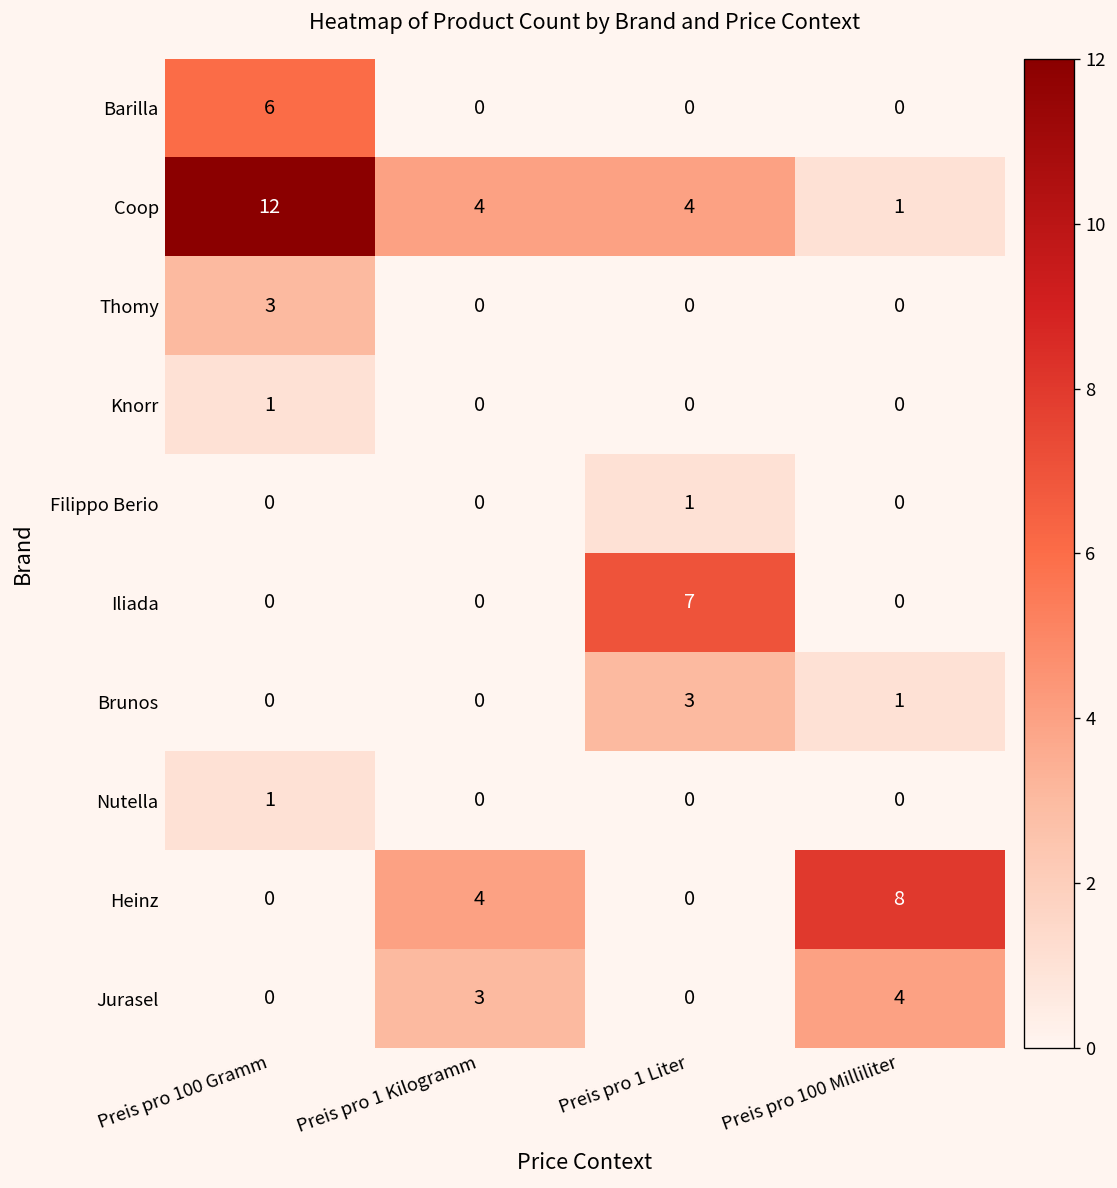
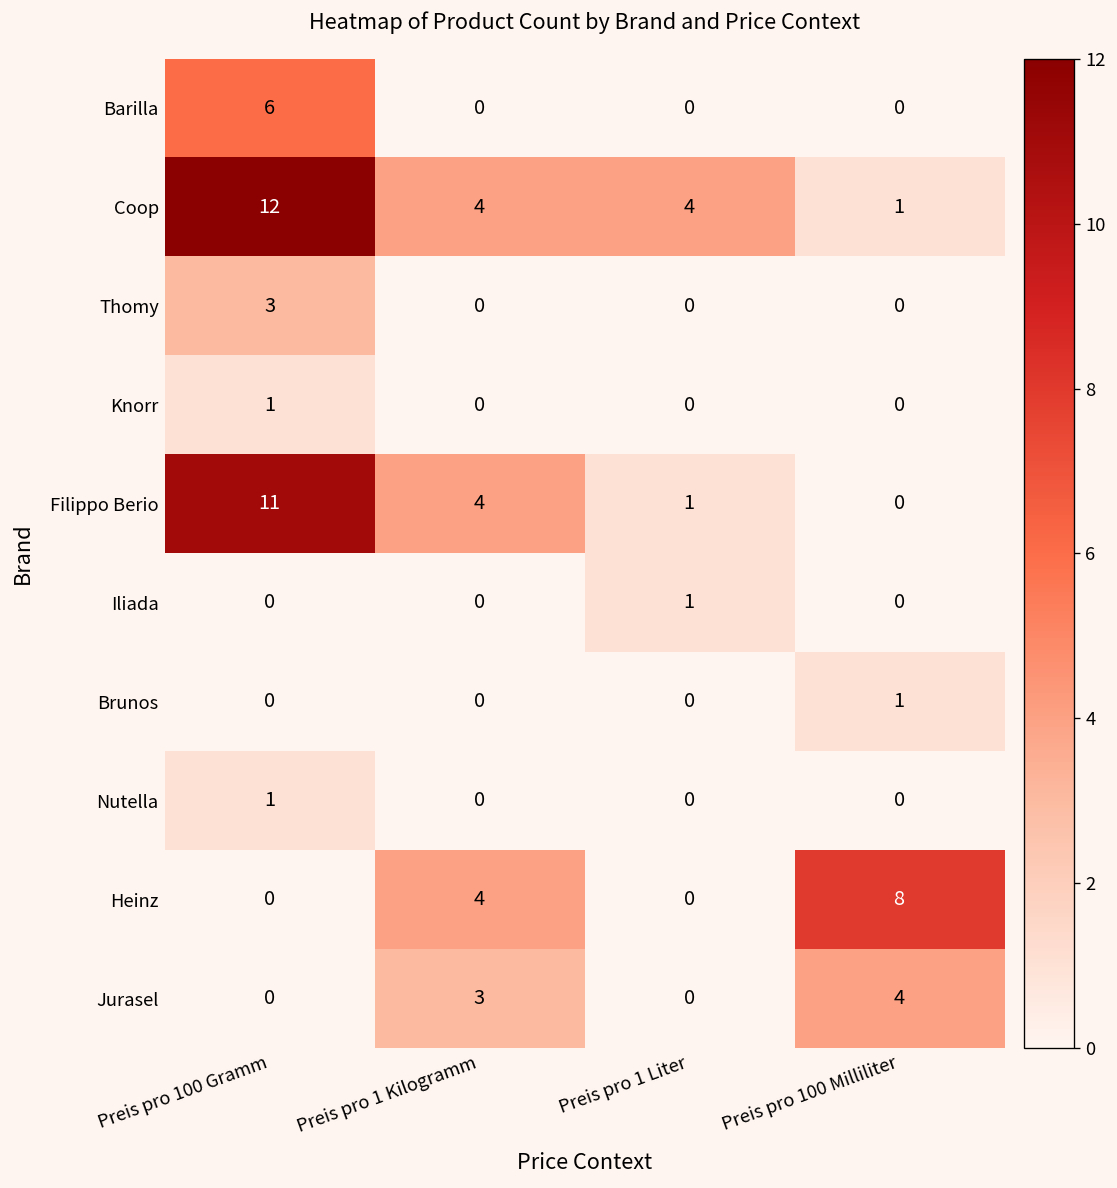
Filippo Berio, Preis pro 100 Gramm: 0 -> 11
Filippo Berio, Preis pro 1 Kilogramm: 0 -> 4
Iliada, Preis pro 1 Liter: 7 -> 1
Brunos, Preis pro 1 Liter: 3 -> 0
